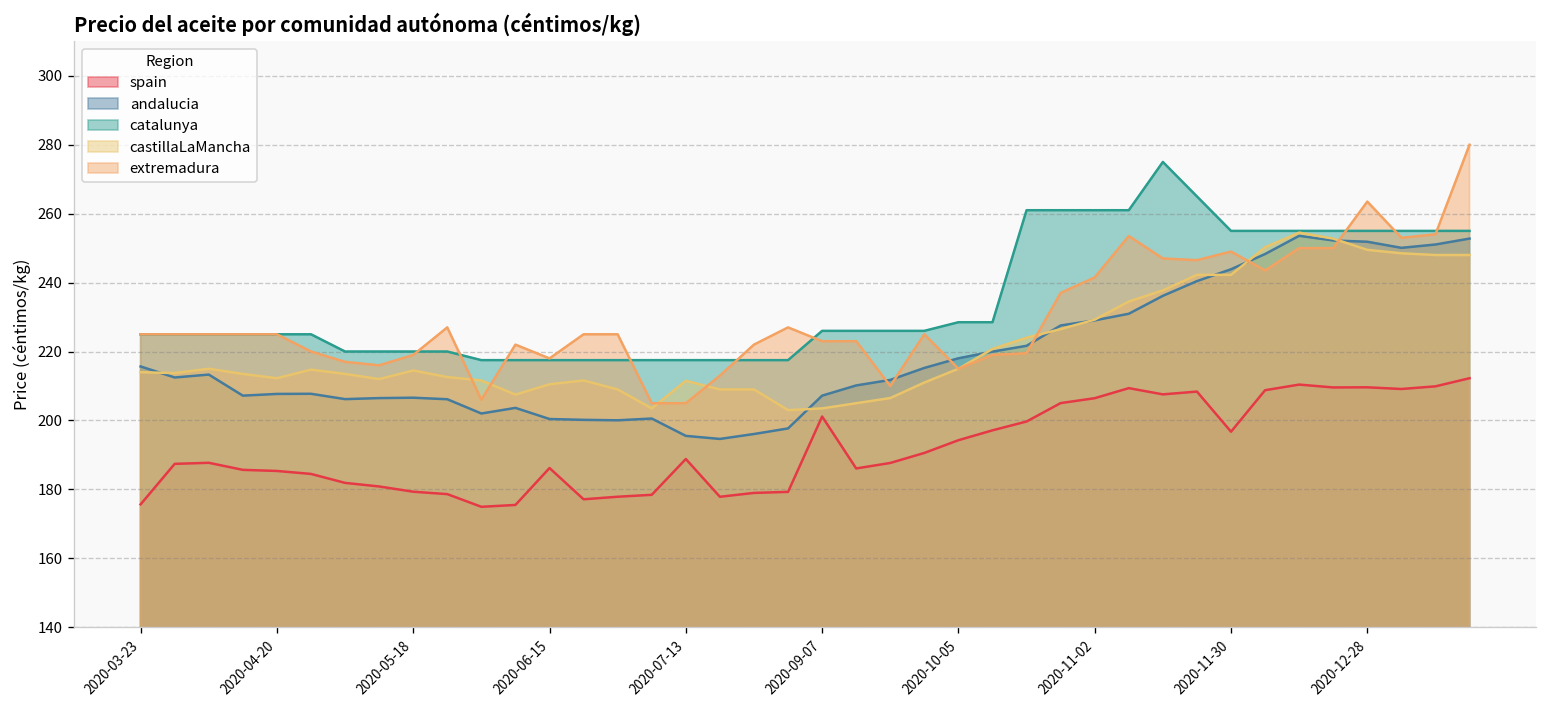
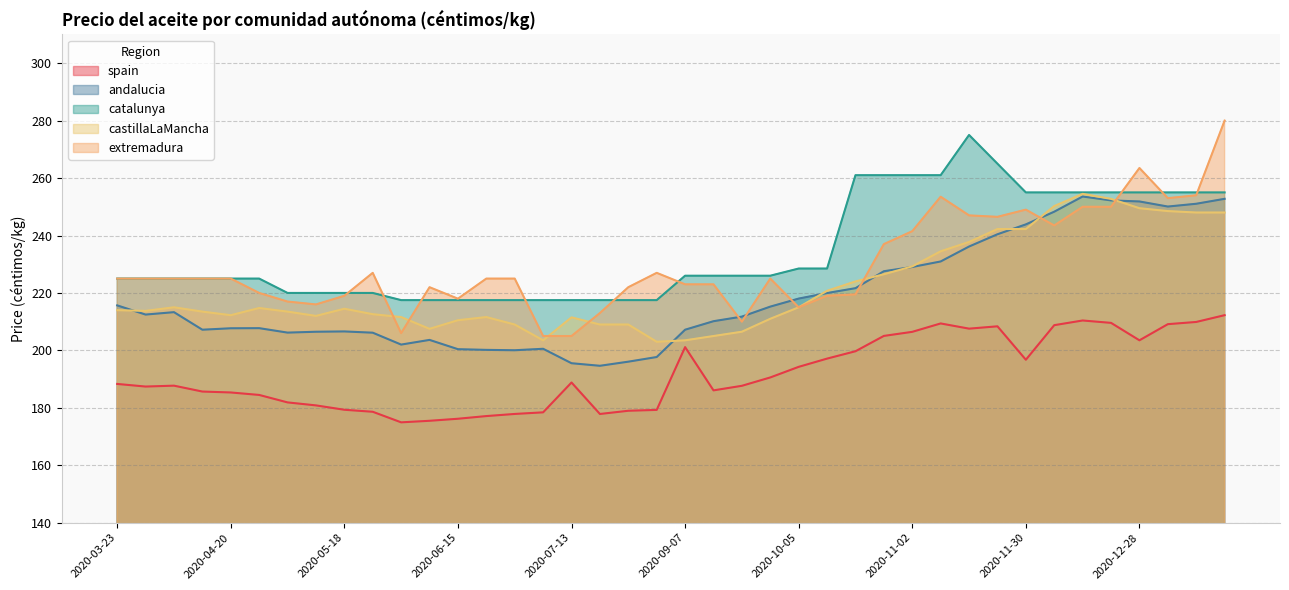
spain, 2020-03-23: 176 -> 188
spain, 2020-06-15: 186 -> 176
spain, 2020-12-28: 210 -> 204
